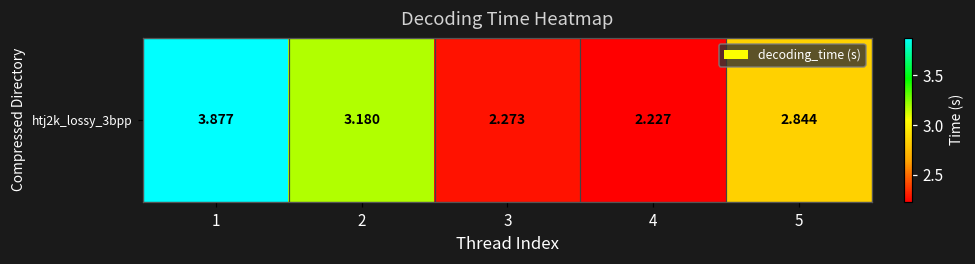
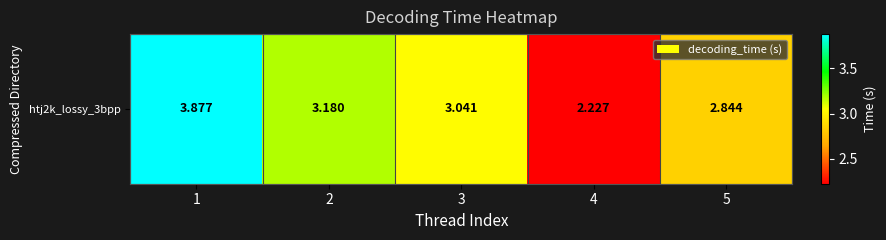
htj2k_lossy_3bpp, 3: 2.273 -> 3.041
